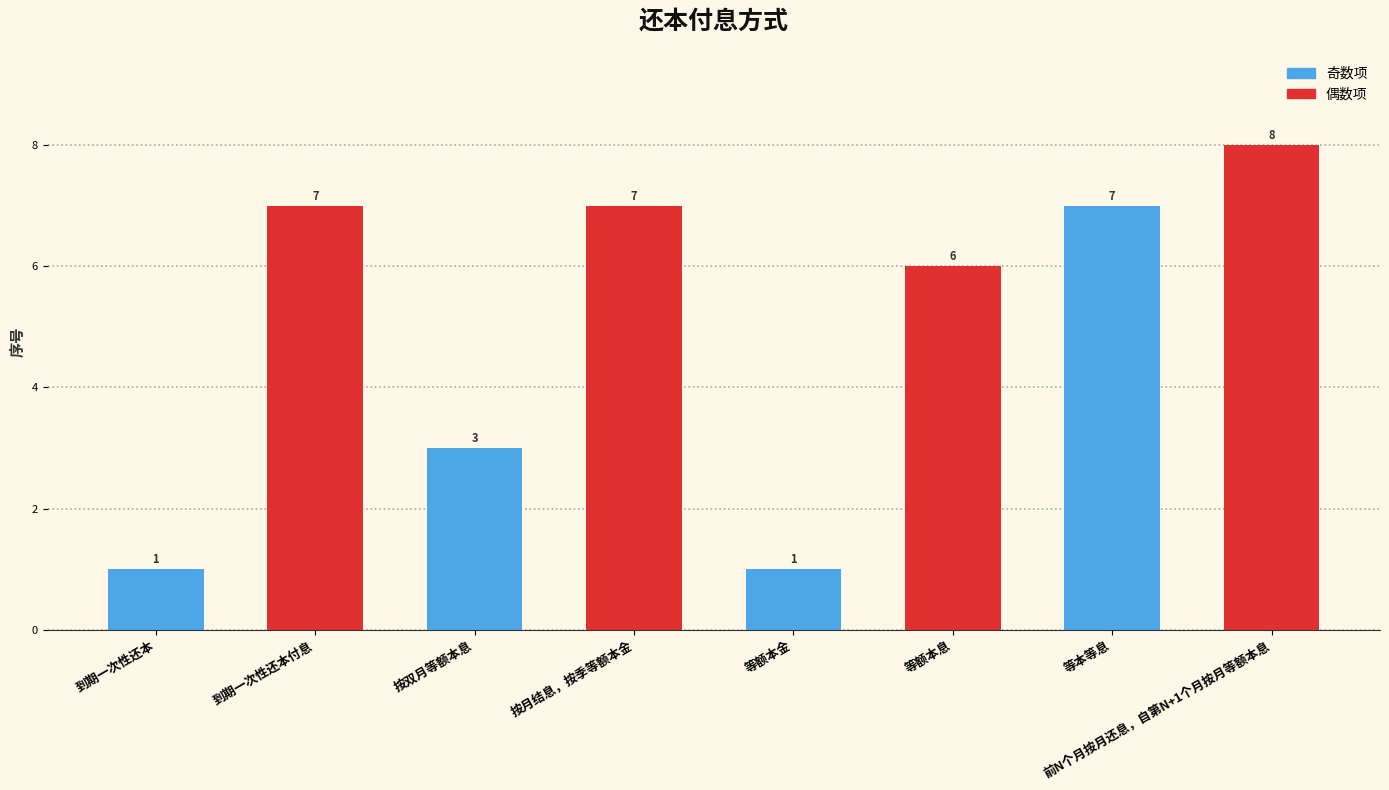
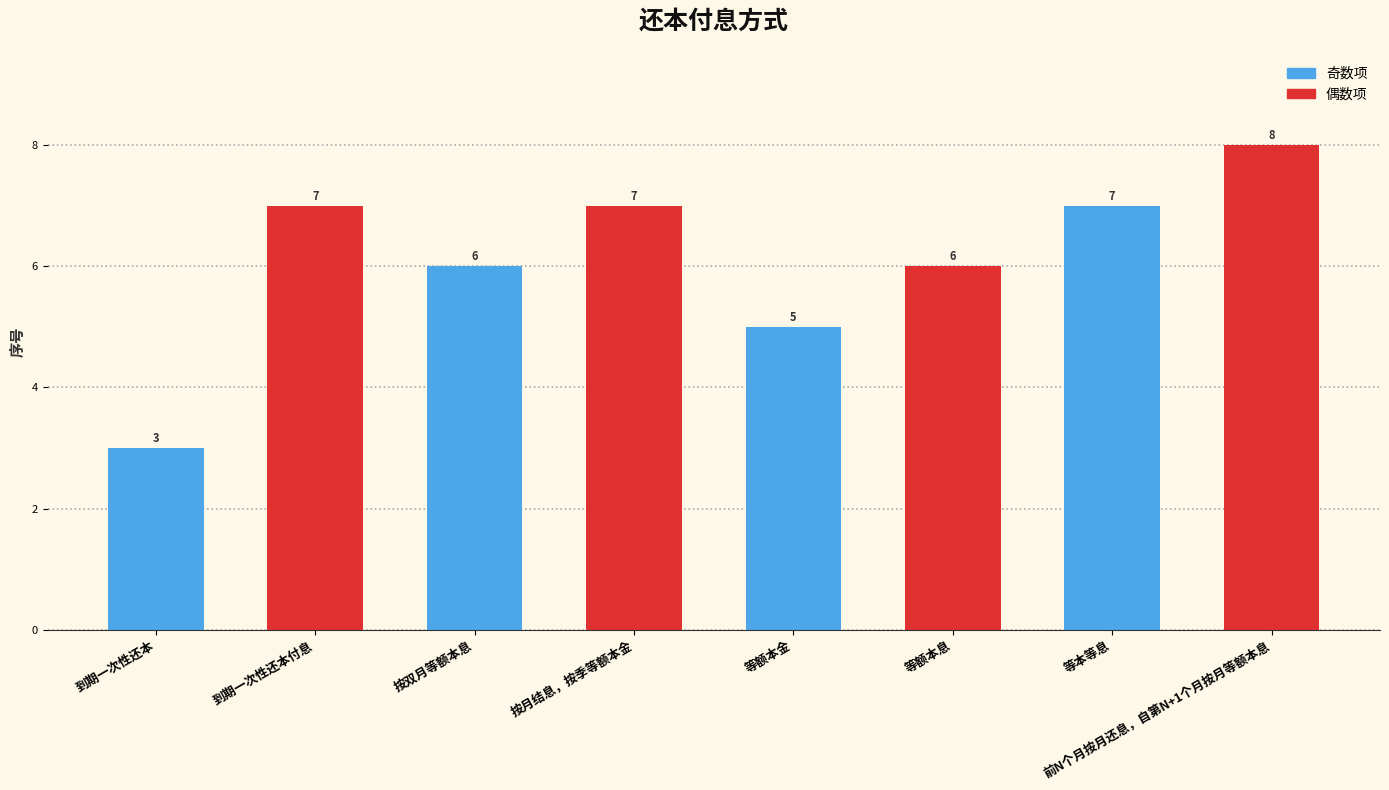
到期一次性还本: 1 -> 3
按双月等额本息: 3 -> 6
等额本金: 1 -> 5
